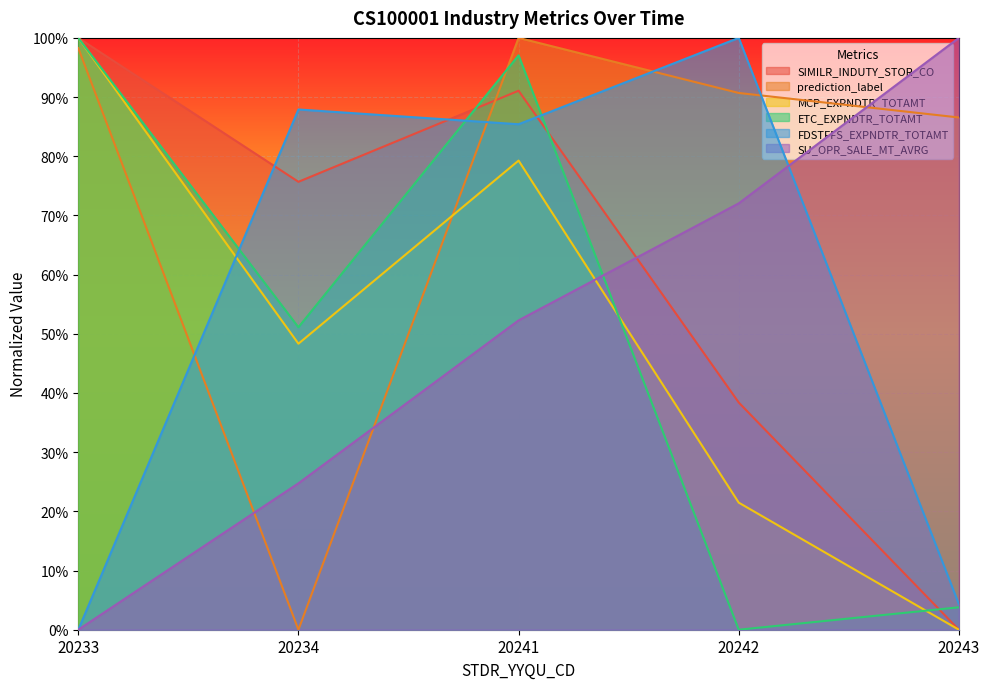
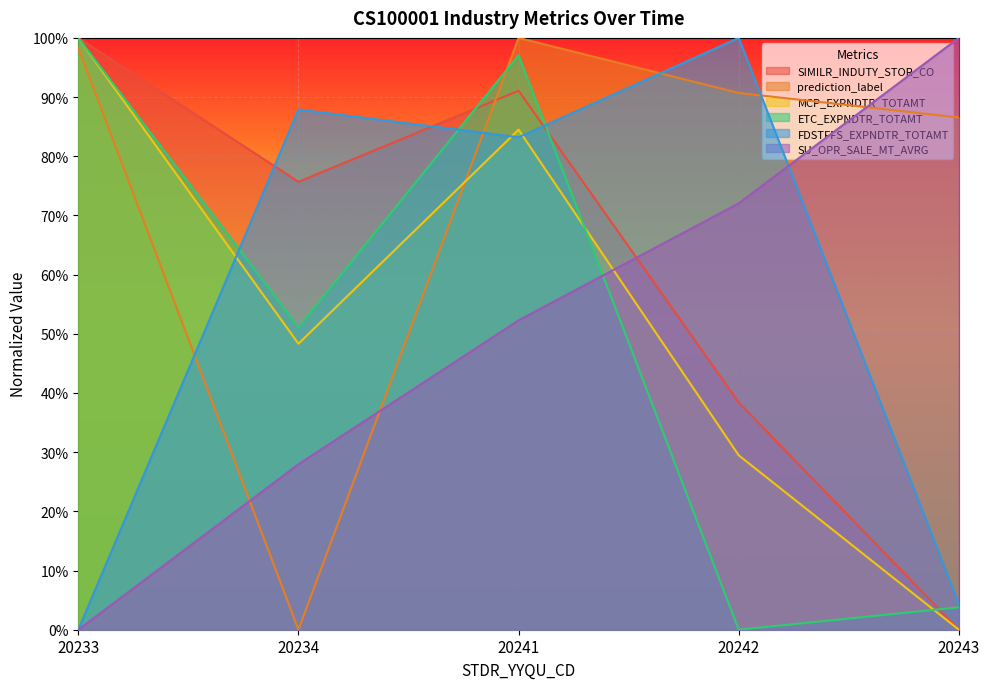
SU_OPR_SALE_MT_AVRG, 20234: 25% -> 28%
MCP_EXPNDTR_TOTAMT, 20241: 79% -> 84%
FDSTFFS_EXPNDTR_TOTAMT, 20241: 85% -> 83%
MCP_EXPNDTR_TOTAMT, 20242: 21% -> 29%
